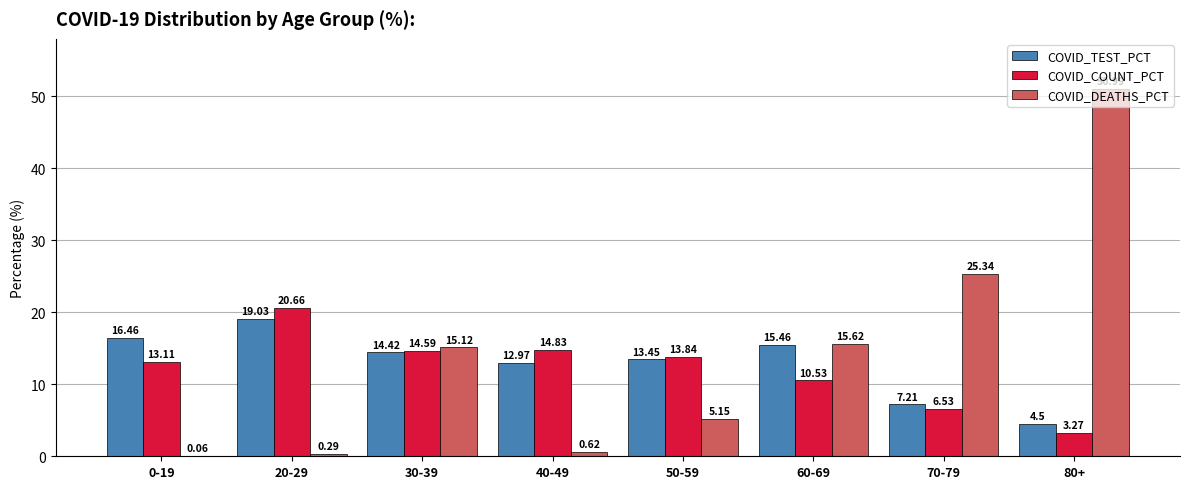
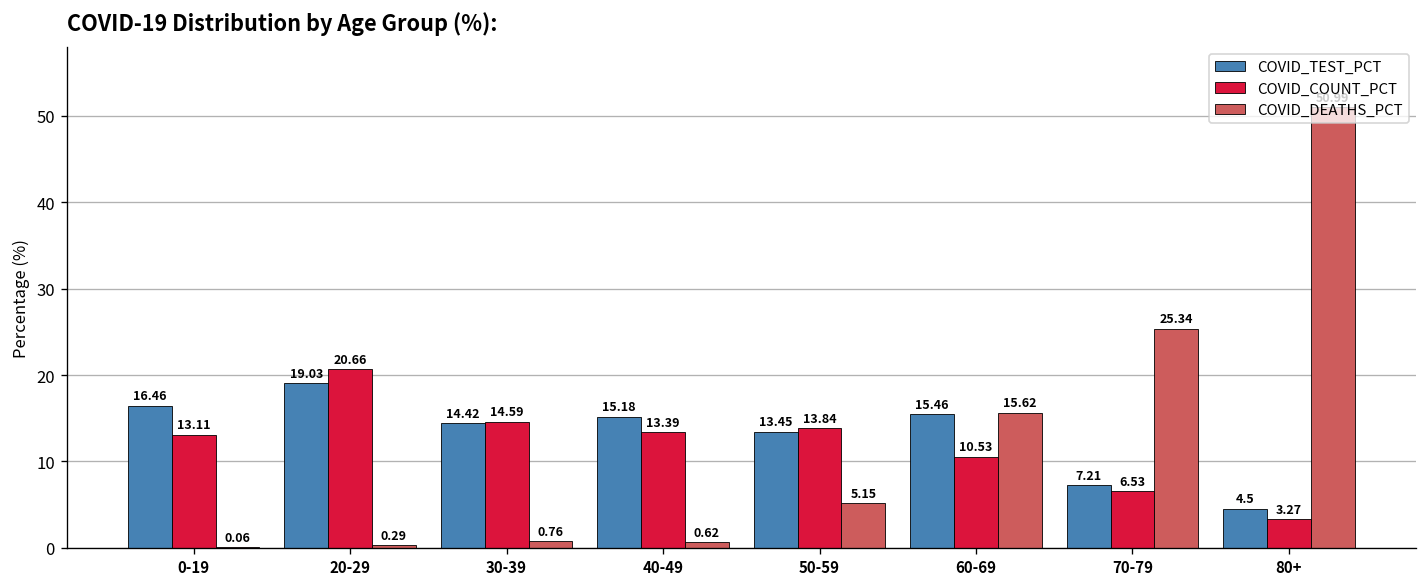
COVID_DEATHS_PCT, 30-39: 15.12 -> 0.76
COVID_TEST_PCT, 40-49: 12.97 -> 15.18
COVID_COUNT_PCT, 40-49: 14.83 -> 13.39
